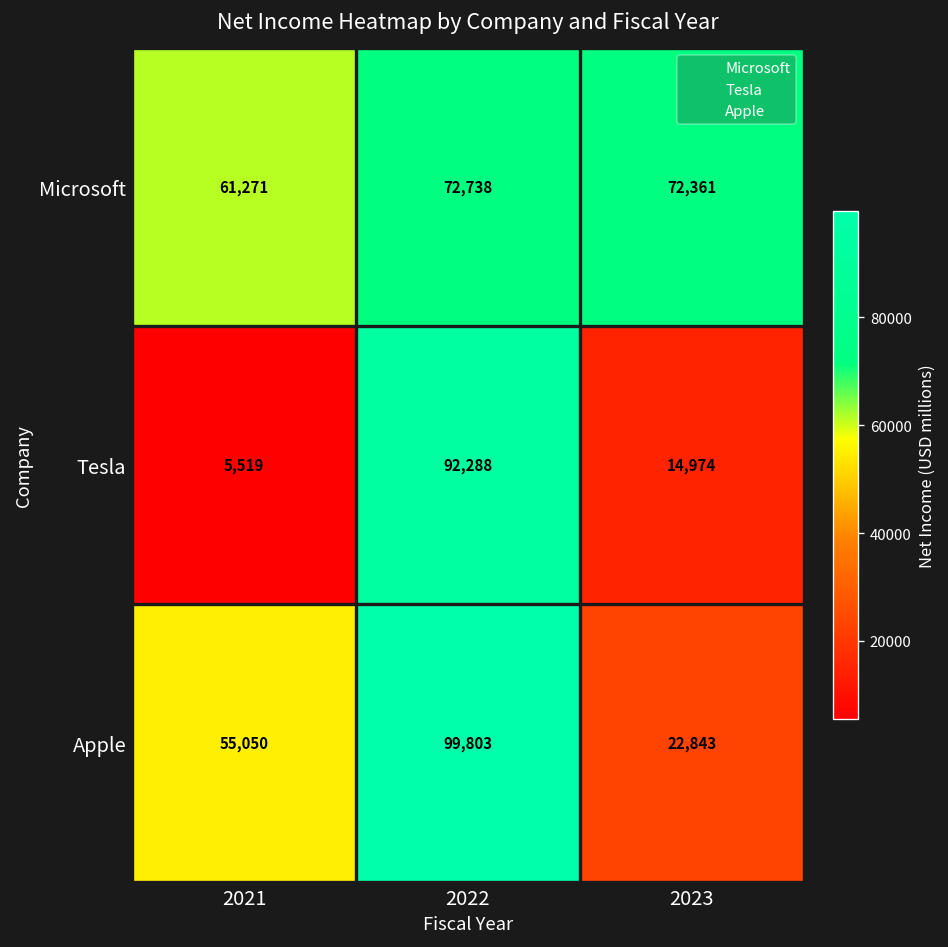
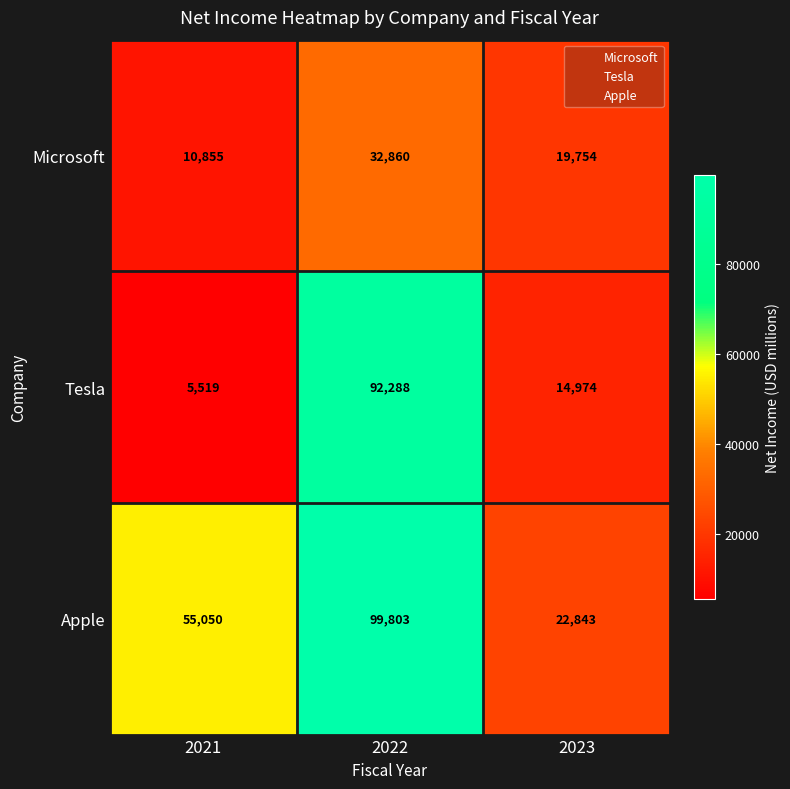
Microsoft, 2021: 61,271 -> 10,855
Microsoft, 2022: 72,738 -> 32,860
Microsoft, 2023: 72,361 -> 19,754
